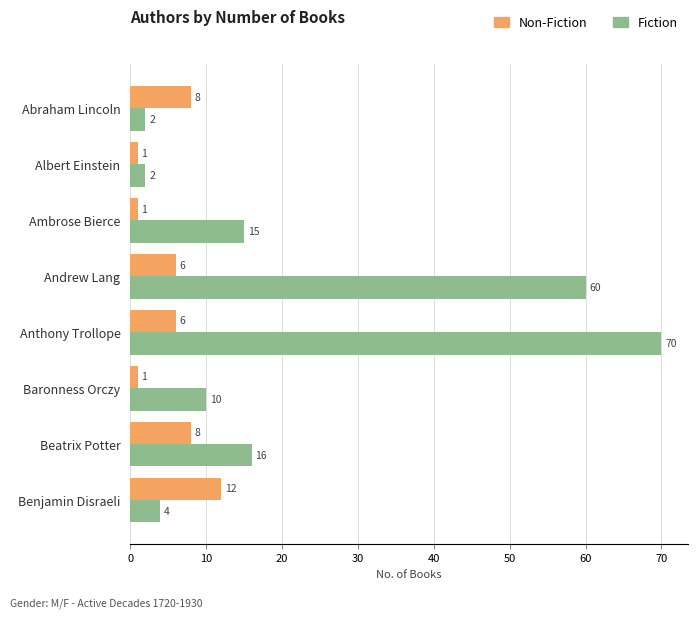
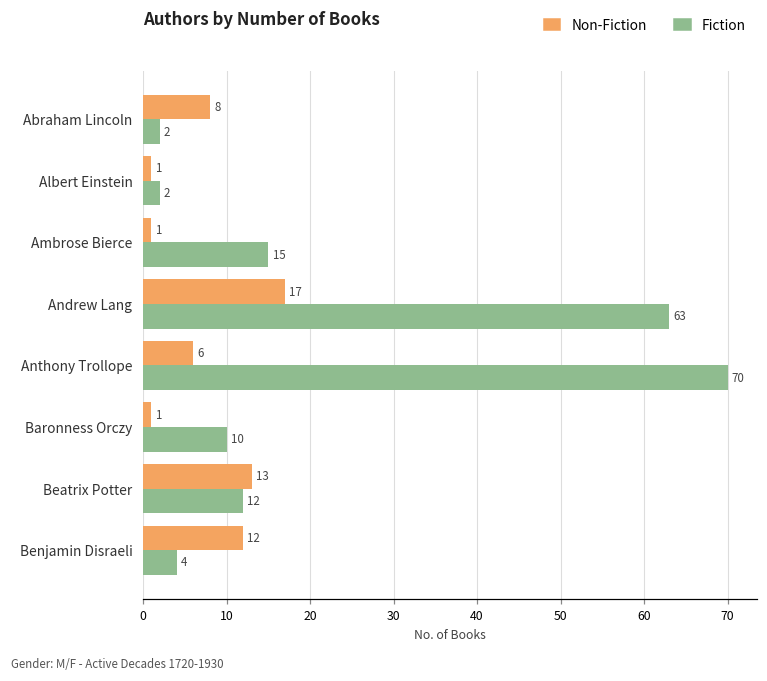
Non-Fiction, Andrew Lang: 6 -> 17
Fiction, Andrew Lang: 60 -> 63
Non-Fiction, Beatrix Potter: 8 -> 13
Fiction, Beatrix Potter: 16 -> 12
